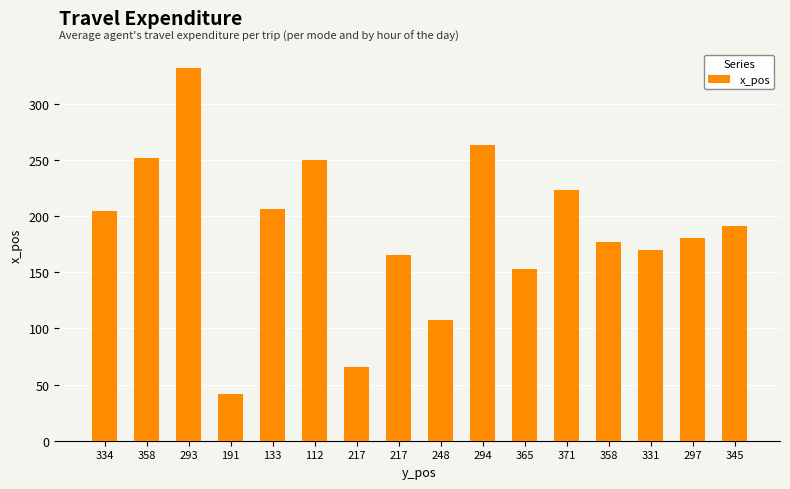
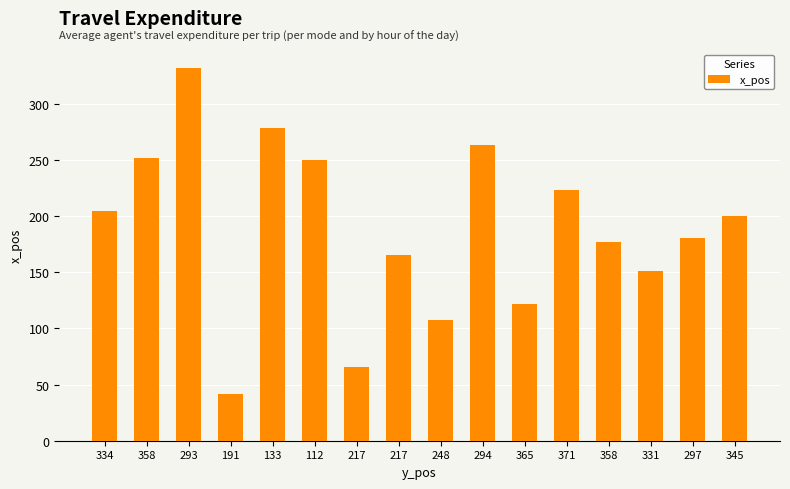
133: 206 -> 278
365: 153 -> 122
331: 170 -> 151
345: 191 -> 200
